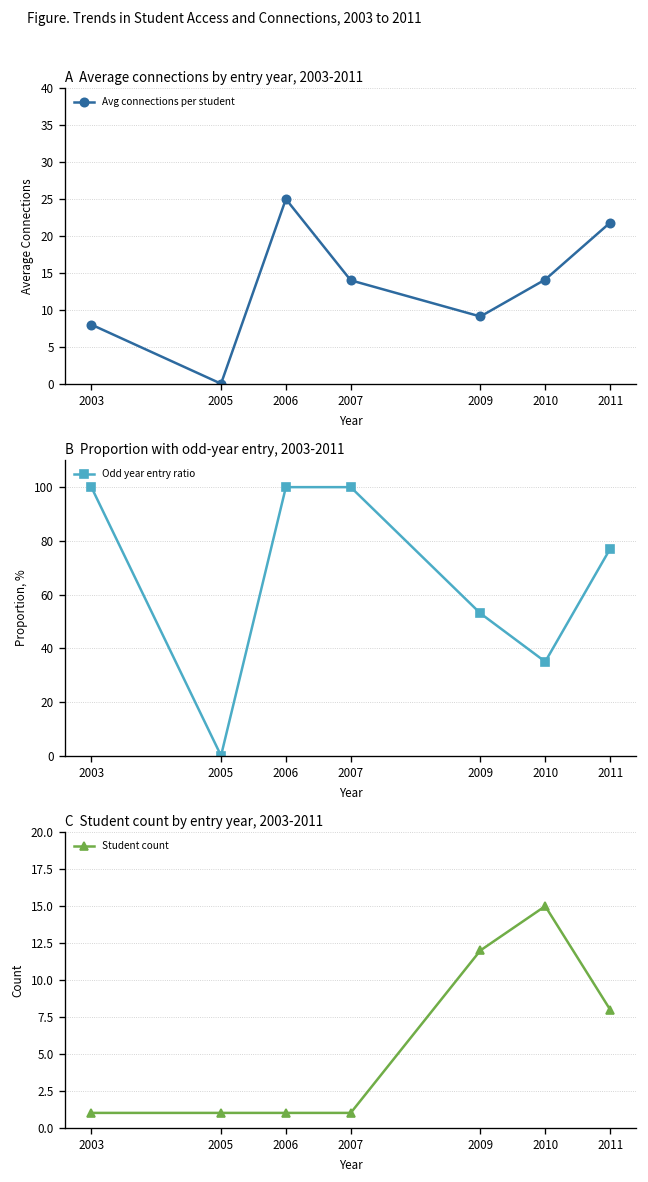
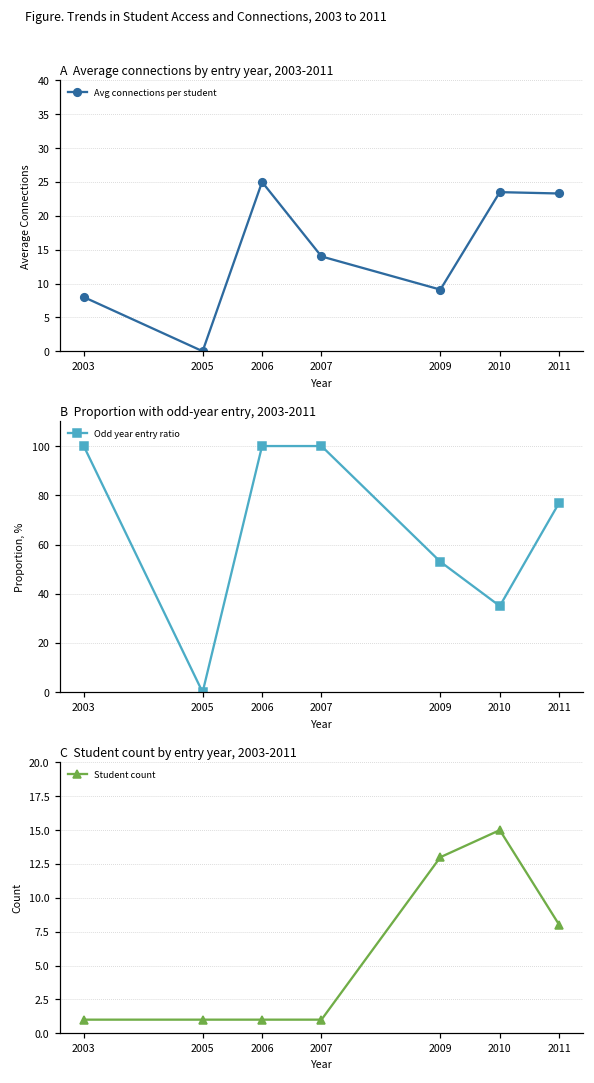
A Average connections by entry year, 2003-2011, 2010: 14 -> 24
A Average connections by entry year, 2003-2011, 2011: 22 -> 23
C Student count by entry year, 2003-2011, 2009: 12 -> 13
